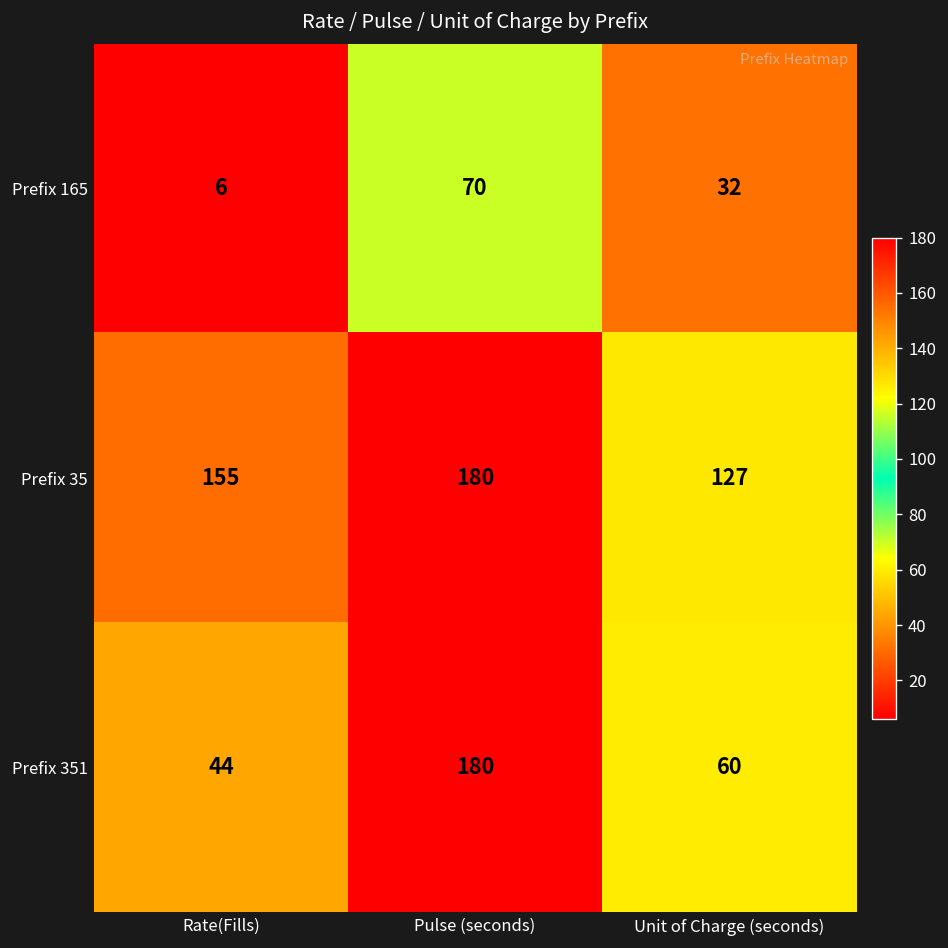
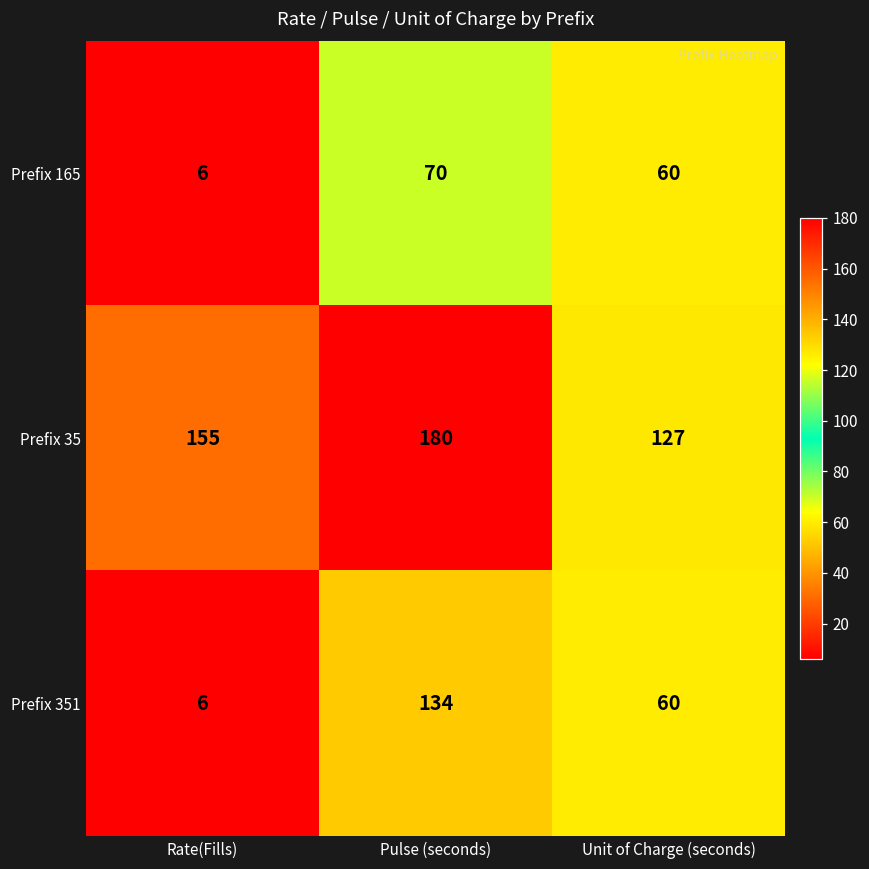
Prefix 165, Unit of Charge (seconds): 32 -> 60
Prefix 351, Rate(Fills): 44 -> 6
Prefix 351, Pulse (seconds): 180 -> 134
